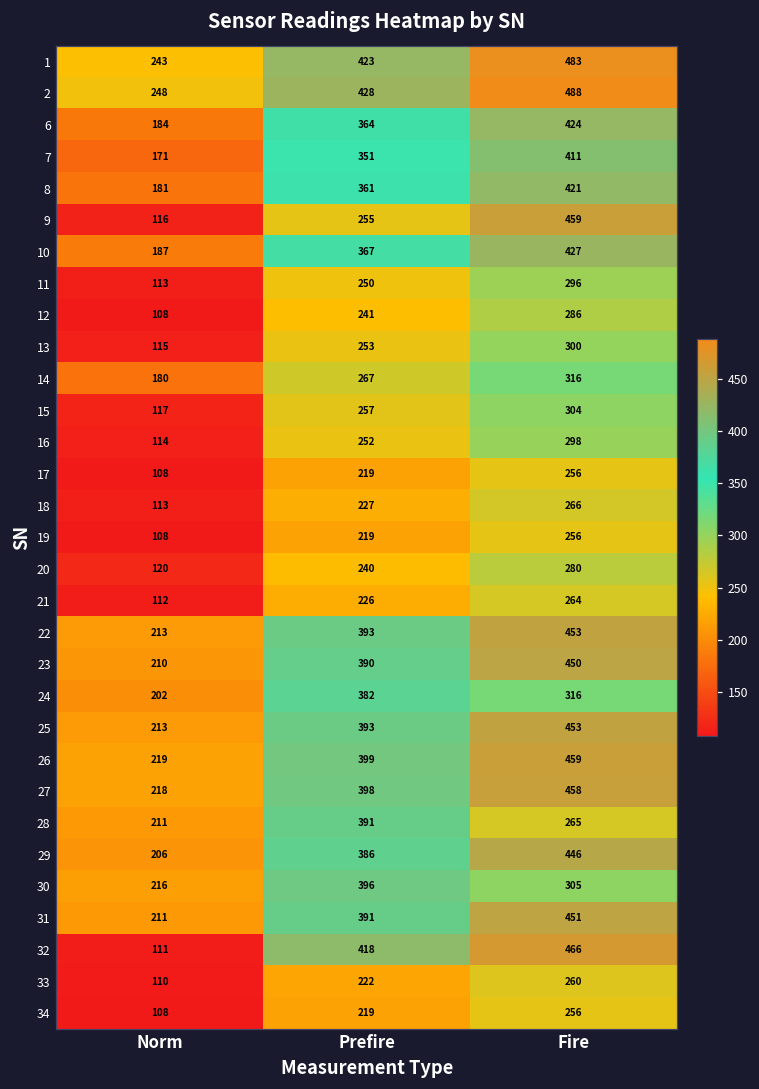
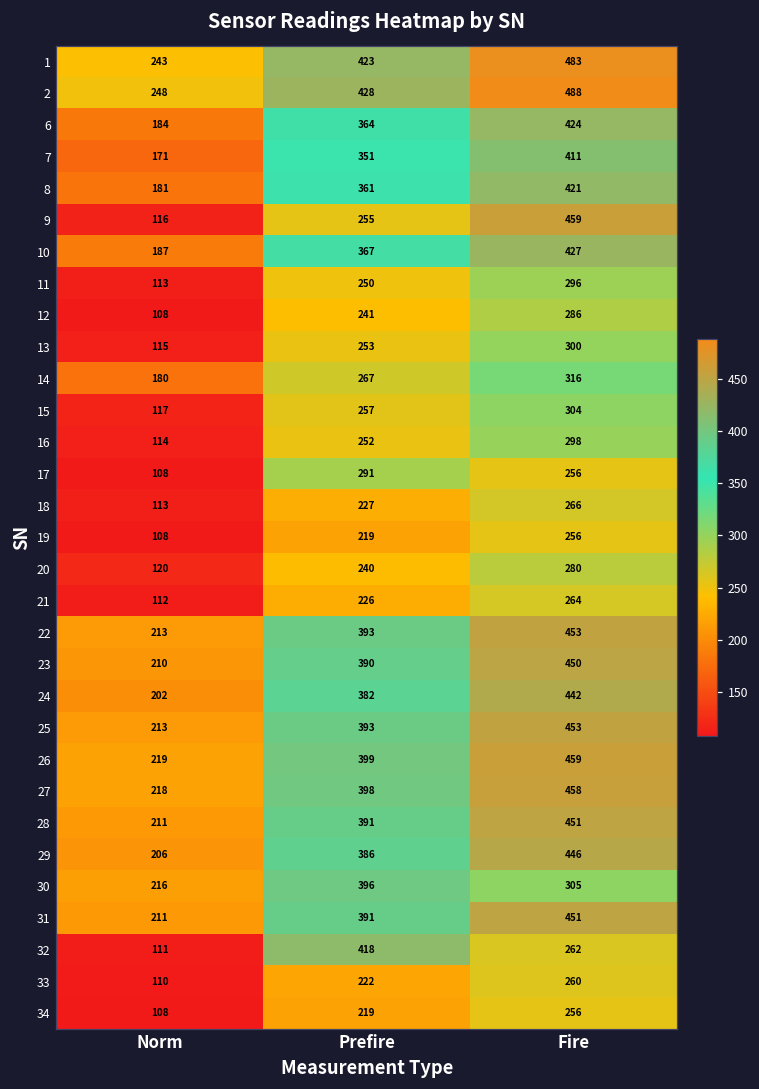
17, Prefire: 219 -> 291
24, Fire: 316 -> 442
28, Fire: 265 -> 451
32, Fire: 466 -> 262
